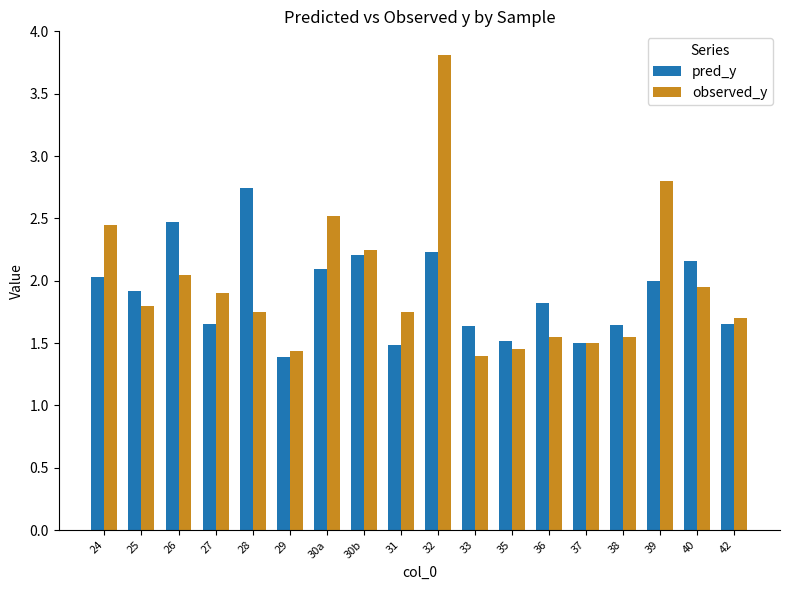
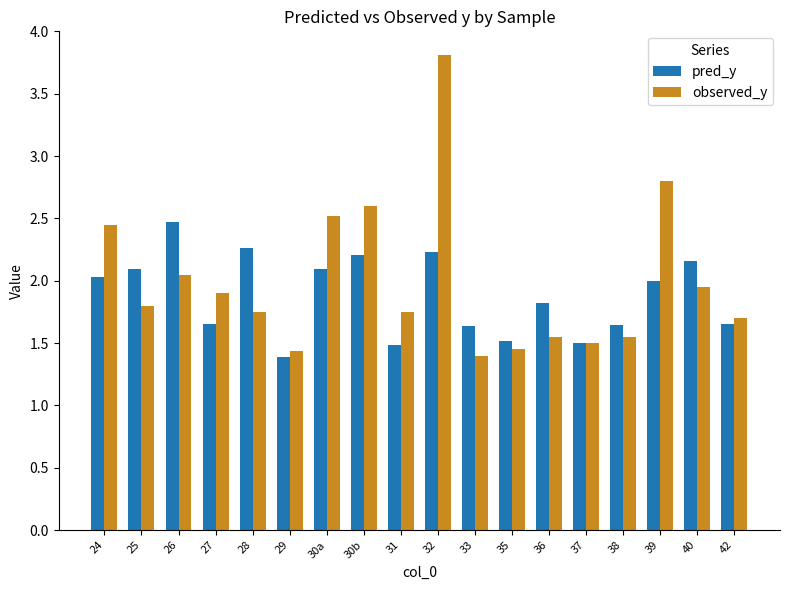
pred_y, 25: 1.92 -> 2.10
pred_y, 28: 2.74 -> 2.26
observed_y, 30b: 2.25 -> 2.60
